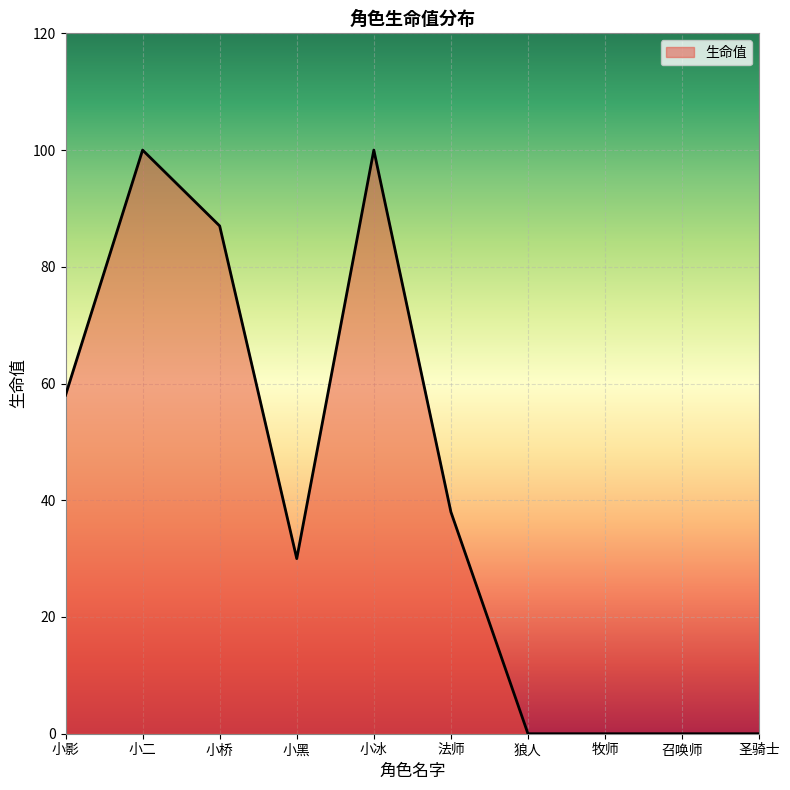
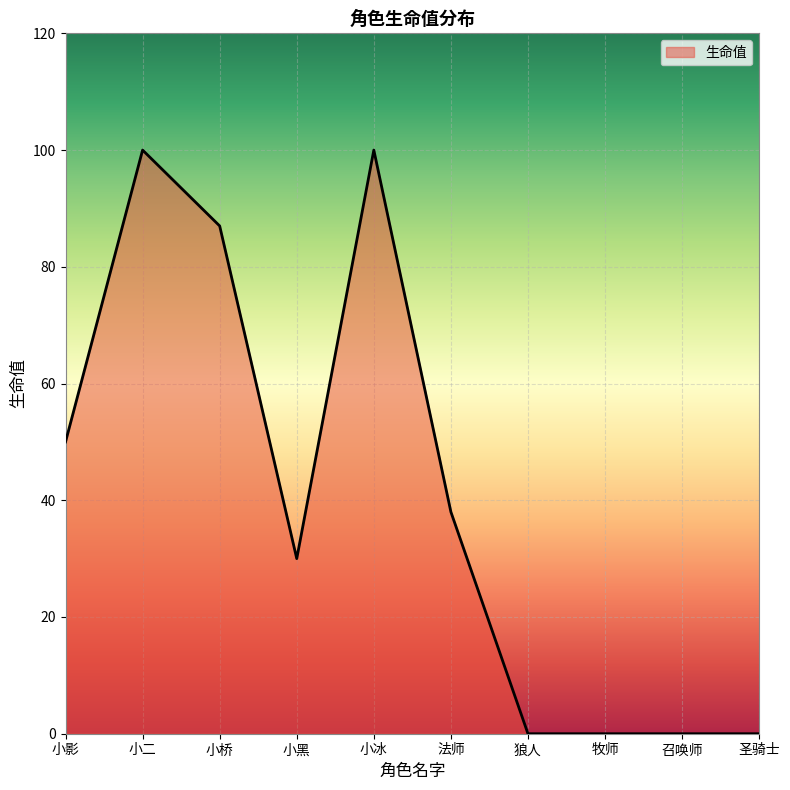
小影: 58 -> 50
